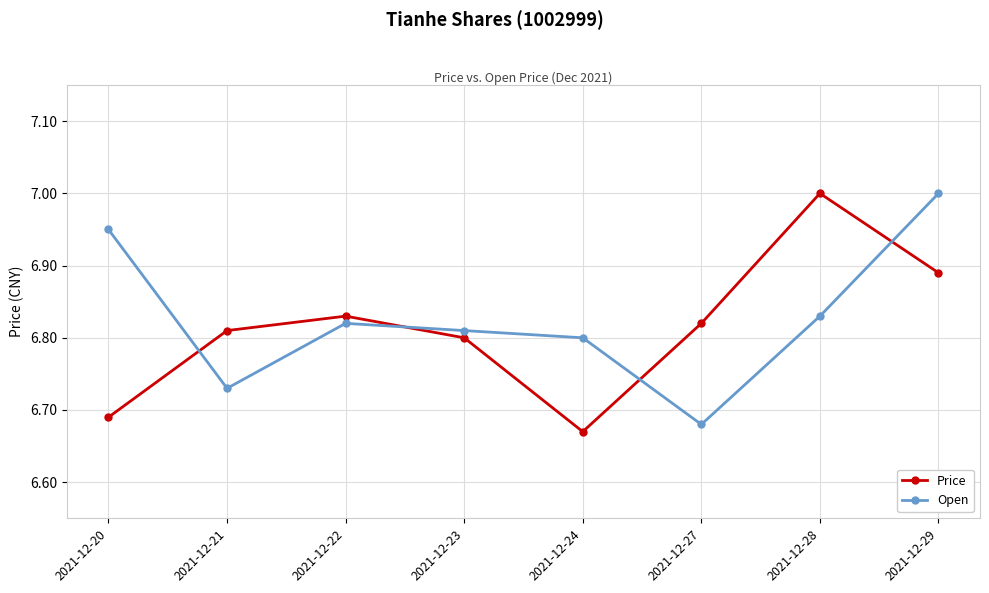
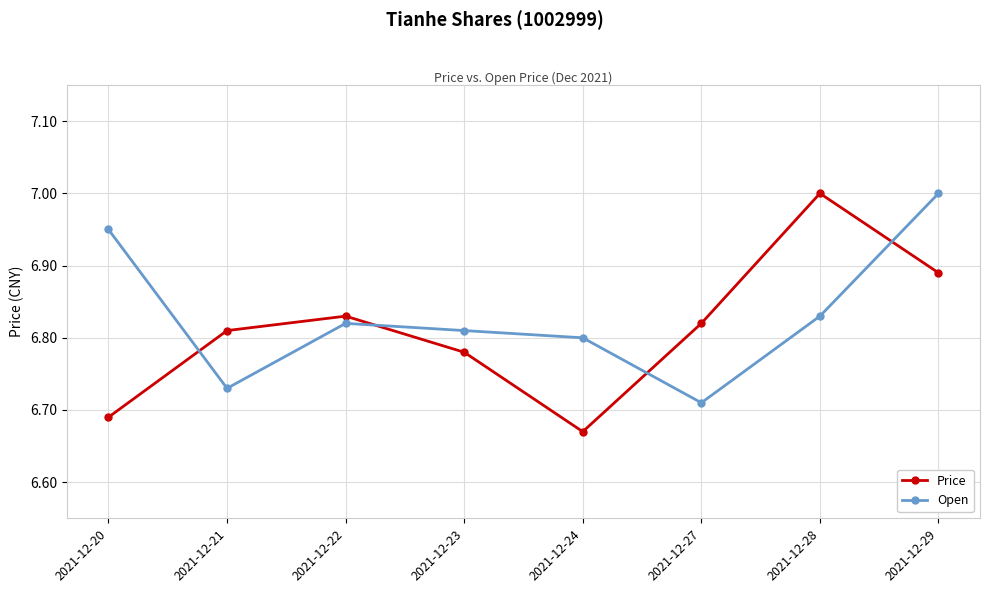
Price, 2021-12-23: 6.80 -> 6.78
Open, 2021-12-27: 6.68 -> 6.71
